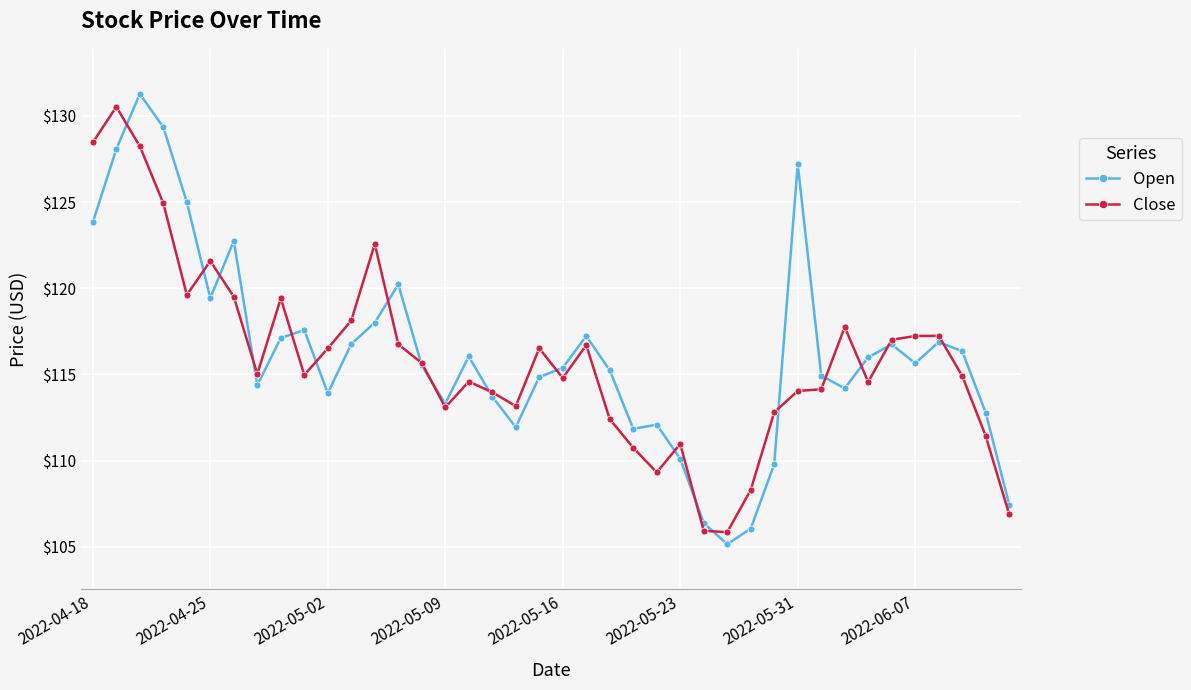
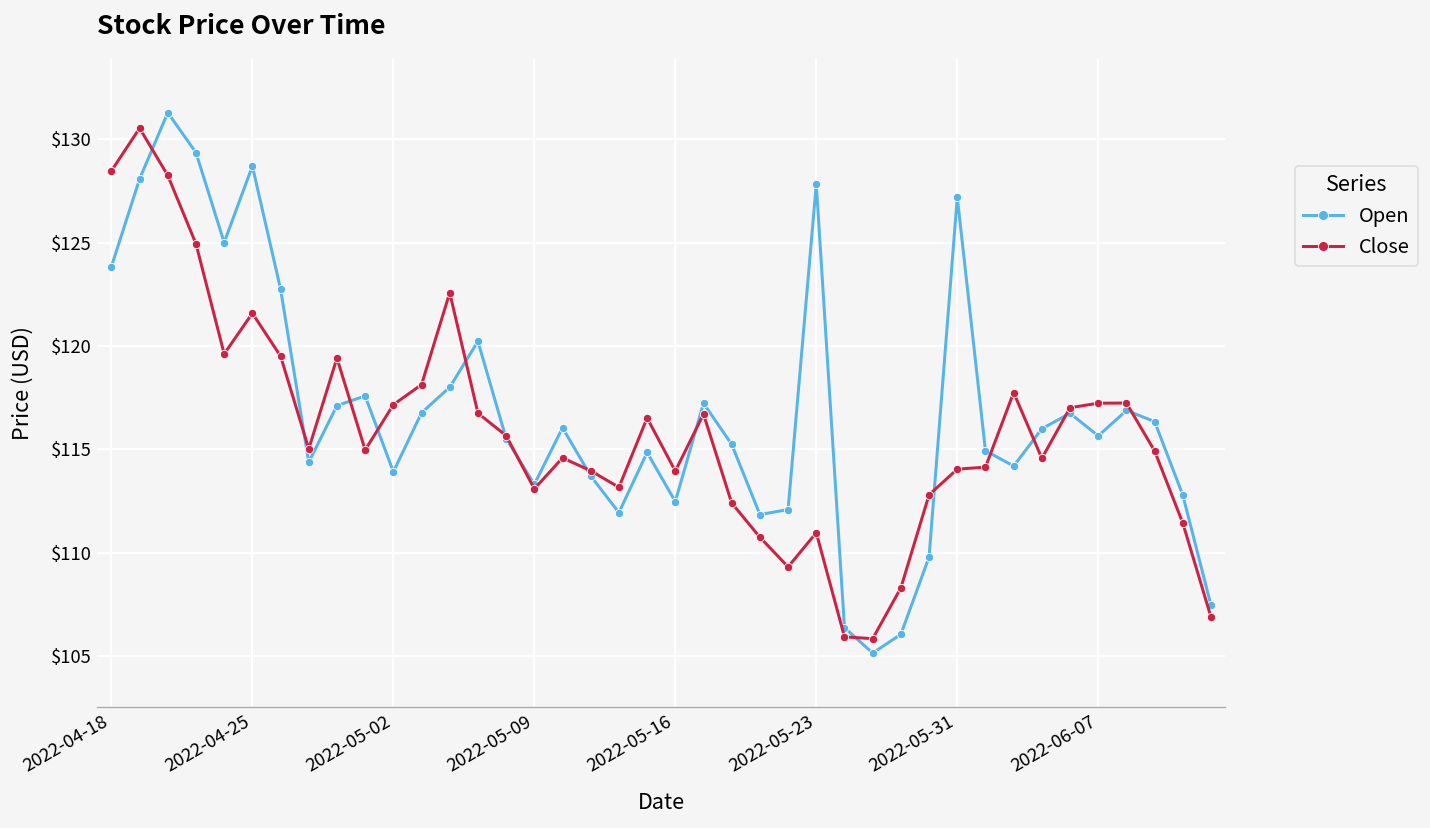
Open, 2022-04-25: $119.4 -> $128.7
Close, 2022-05-02: $116.5 -> $117.2
Open, 2022-05-16: $115.4 -> $112.5
Close, 2022-05-16: $114.8 -> $113.9
Open, 2022-05-23: $110.1 -> $127.8
